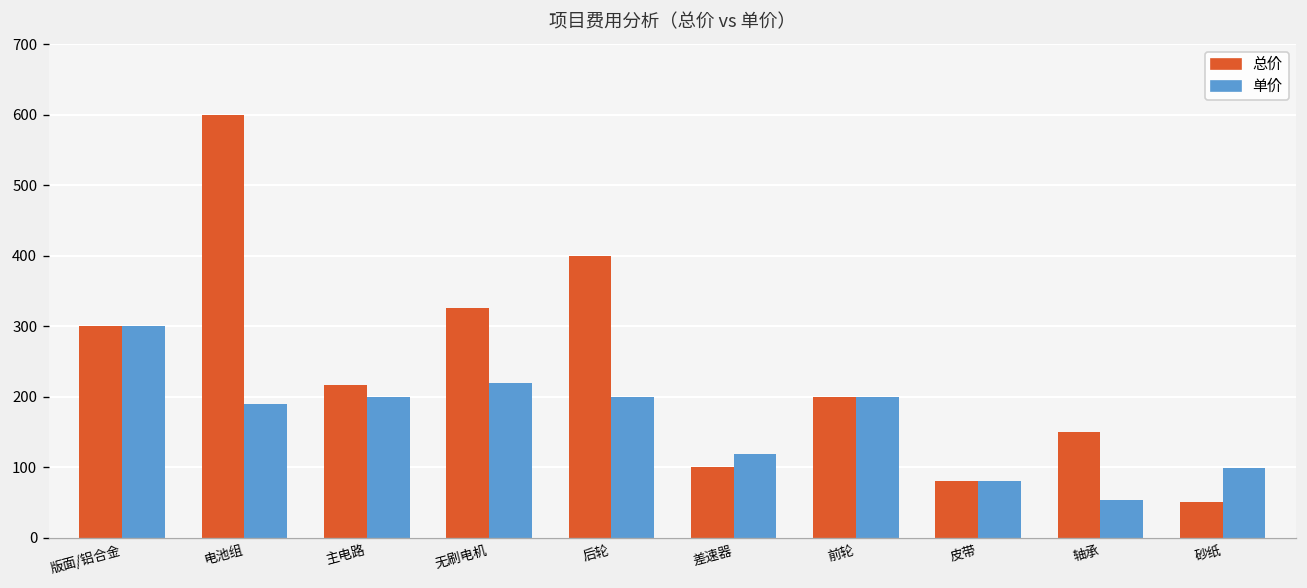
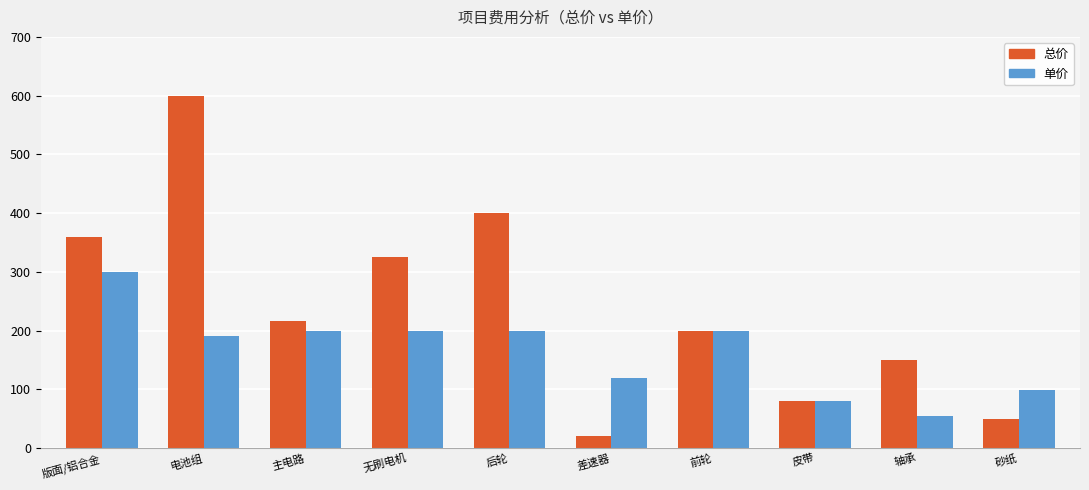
总价, 版面/铝合金: 300 -> 360
单价, 无刷电机: 220 -> 200
总价, 差速器: 100 -> 20
